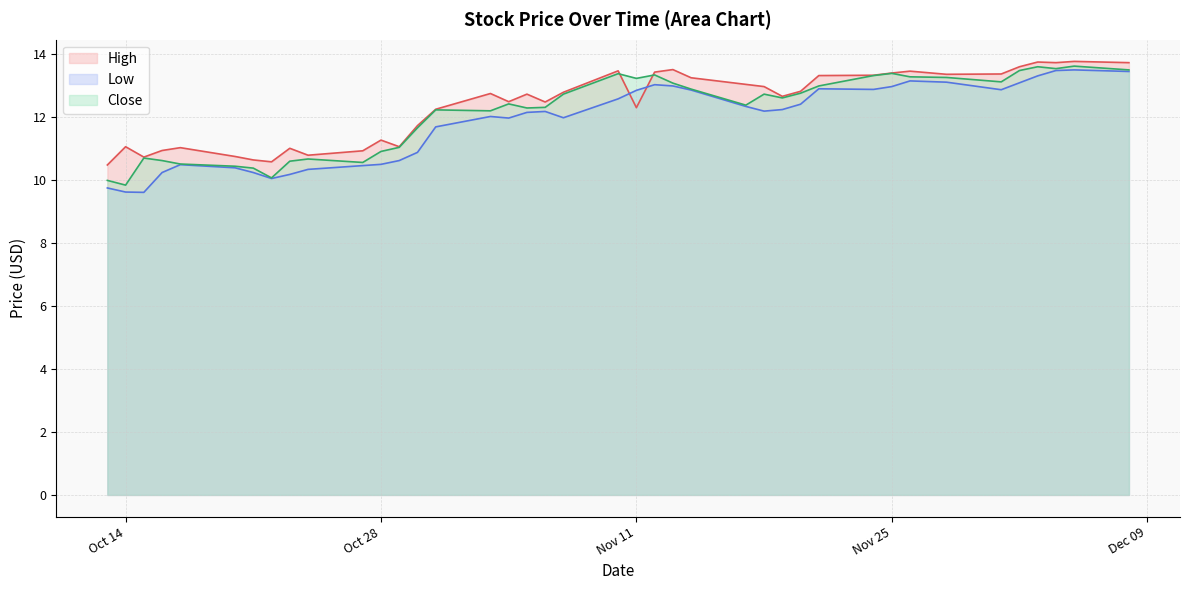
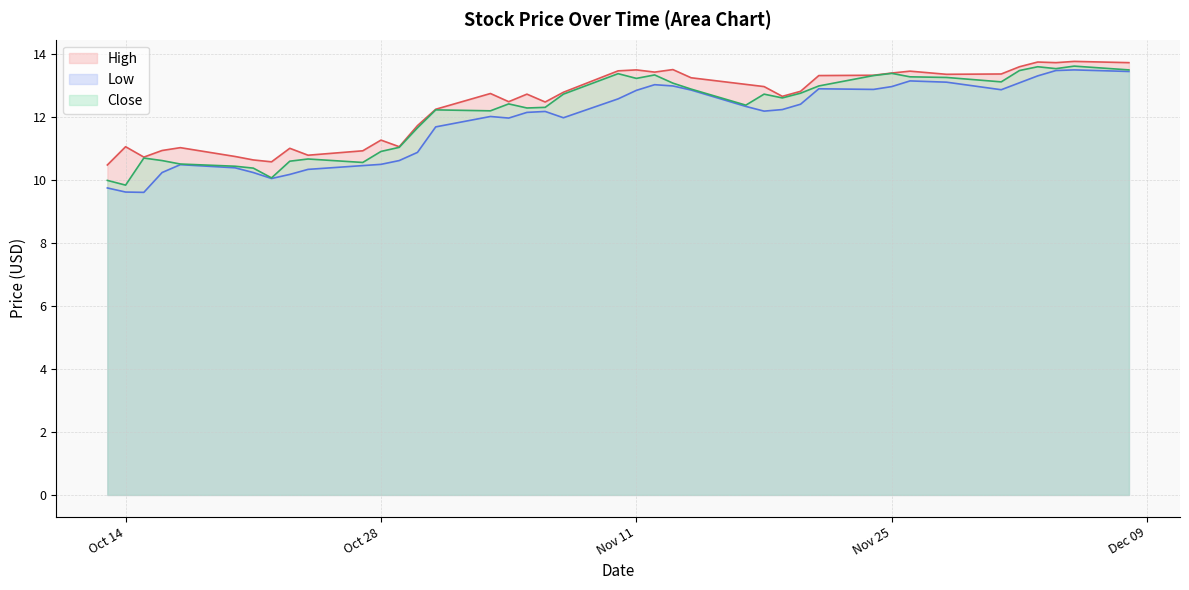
High, Nov 11: 12.3 -> 13.5
